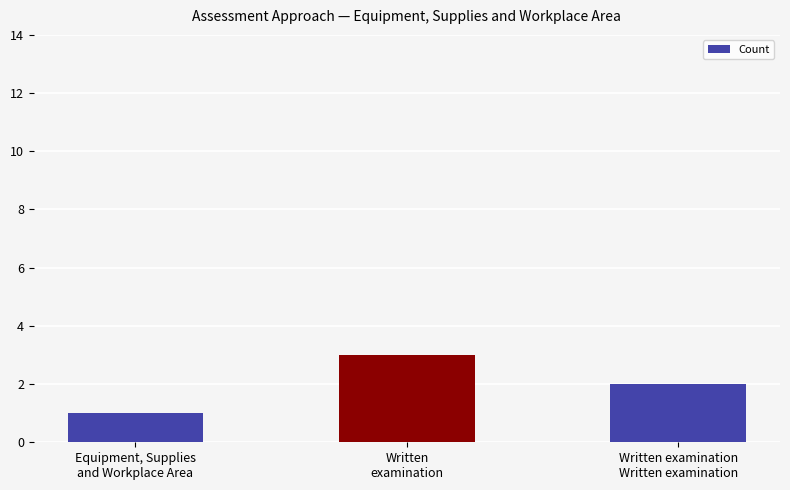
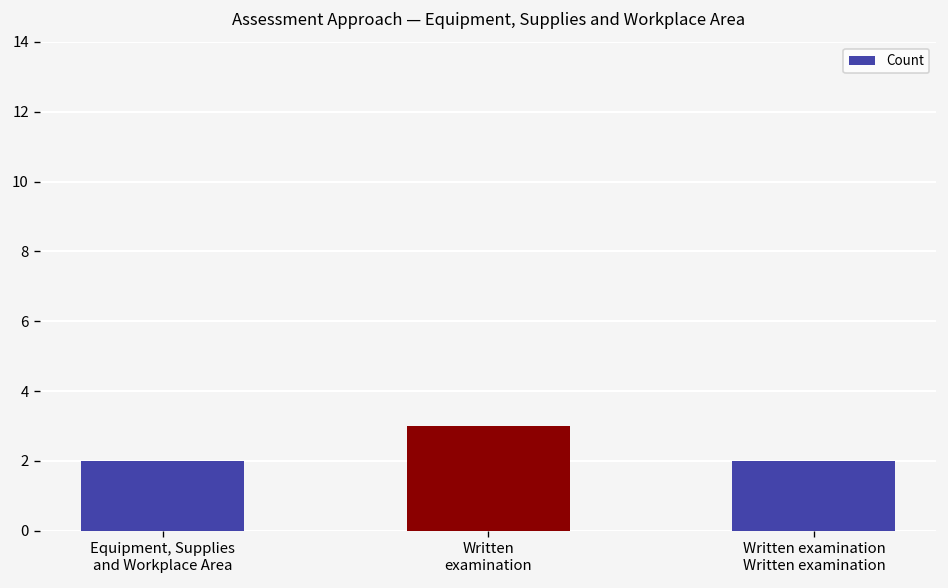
Equipment, Supplies and Workplace Area: 1 -> 2
